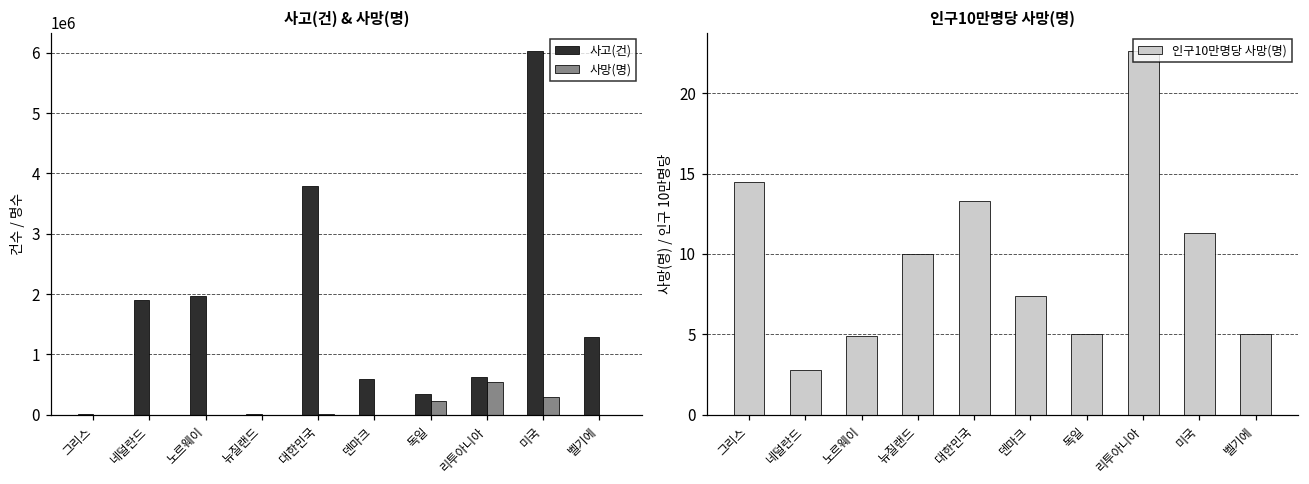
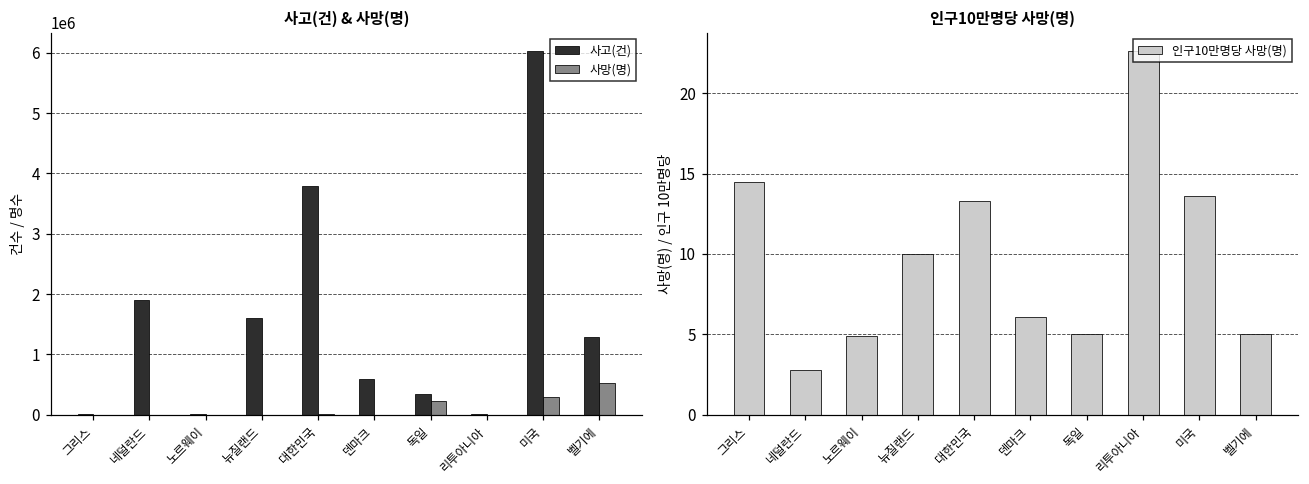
사고(건) & 사망(명), 사고(건), 노르웨이: 2000000 -> 0
사고(건) & 사망(명), 사고(건), 뉴질랜드: 0 -> 1600000
사고(건) & 사망(명), 사고(건), 리투아니아: 600000 -> 0
사고(건) & 사망(명), 사망(명), 리투아니아: 500000 -> 0
사고(건) & 사망(명), 사망(명), 벨기에: 0 -> 500000
인구10만명당 사망(명), 덴마크: 7.4 -> 6.1
인구10만명당 사망(명), 미국: 11.3 -> 13.6
